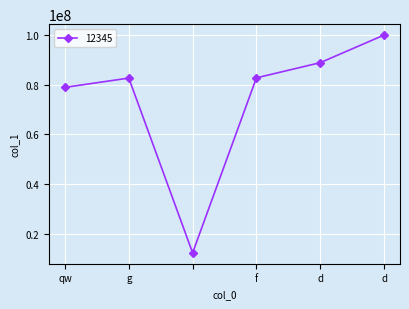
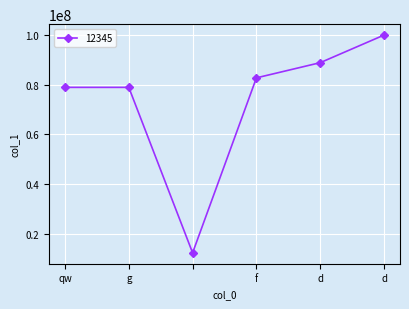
g: 83000000 -> 79000000
